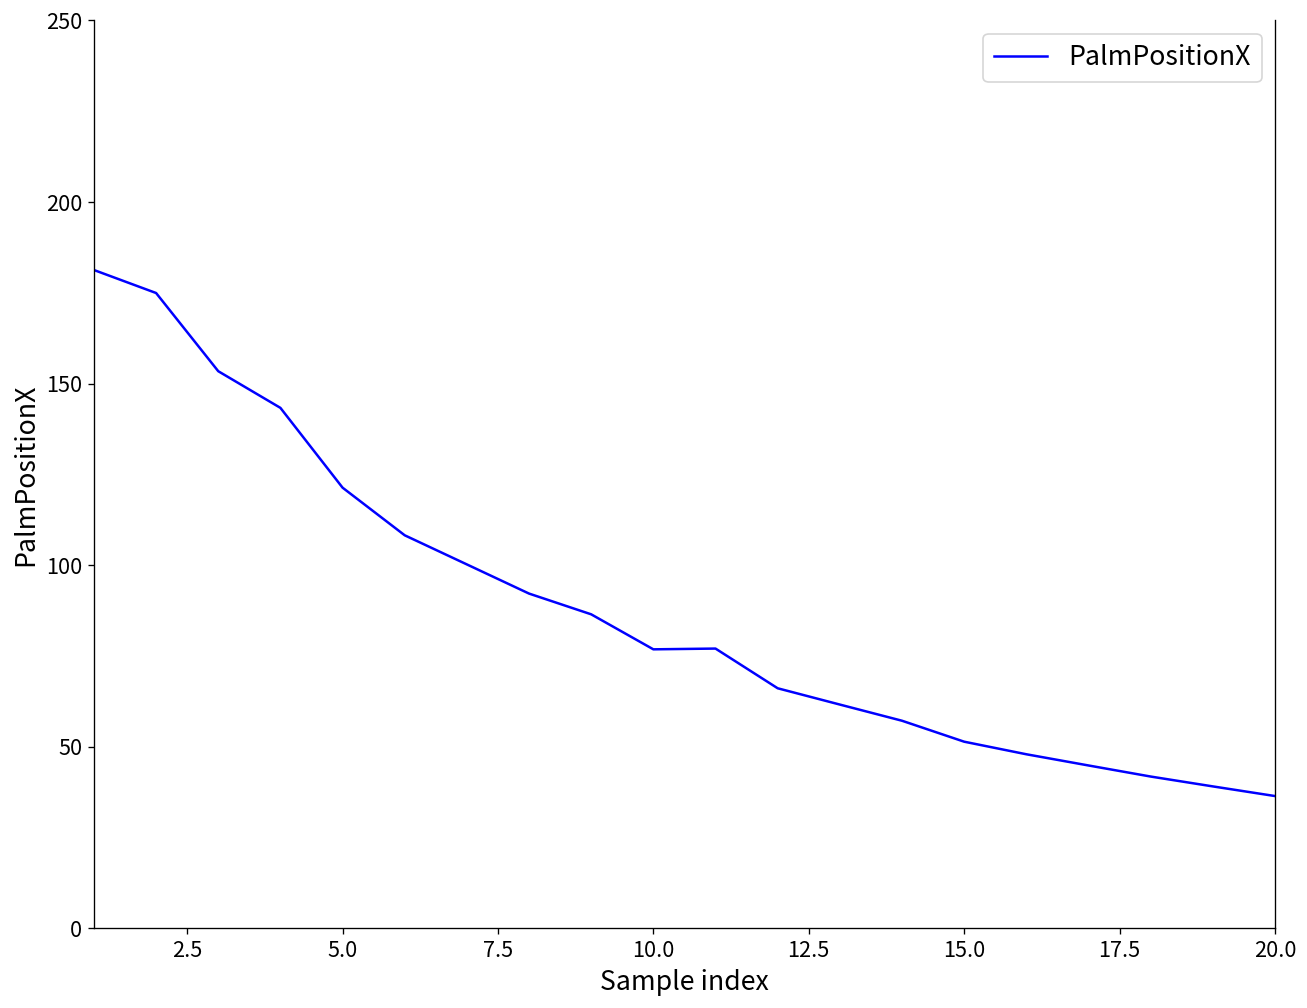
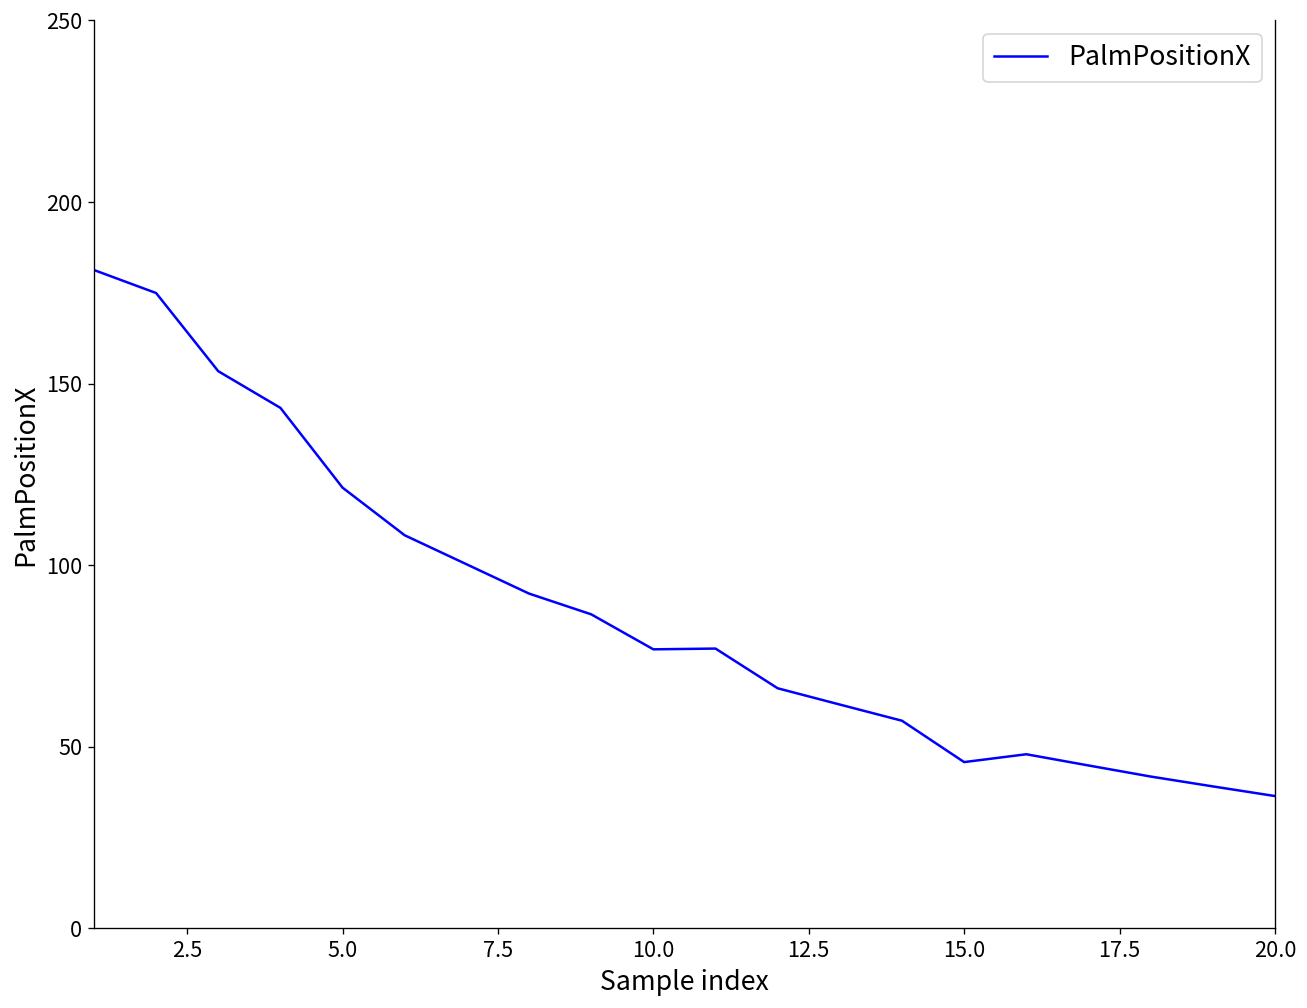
15.0: 51 -> 46
